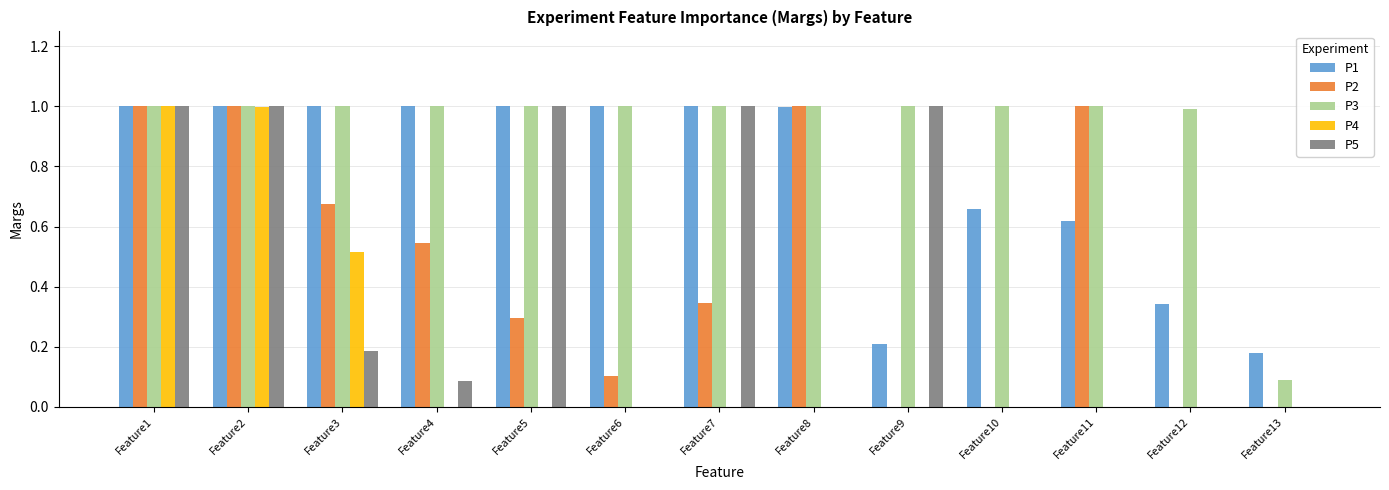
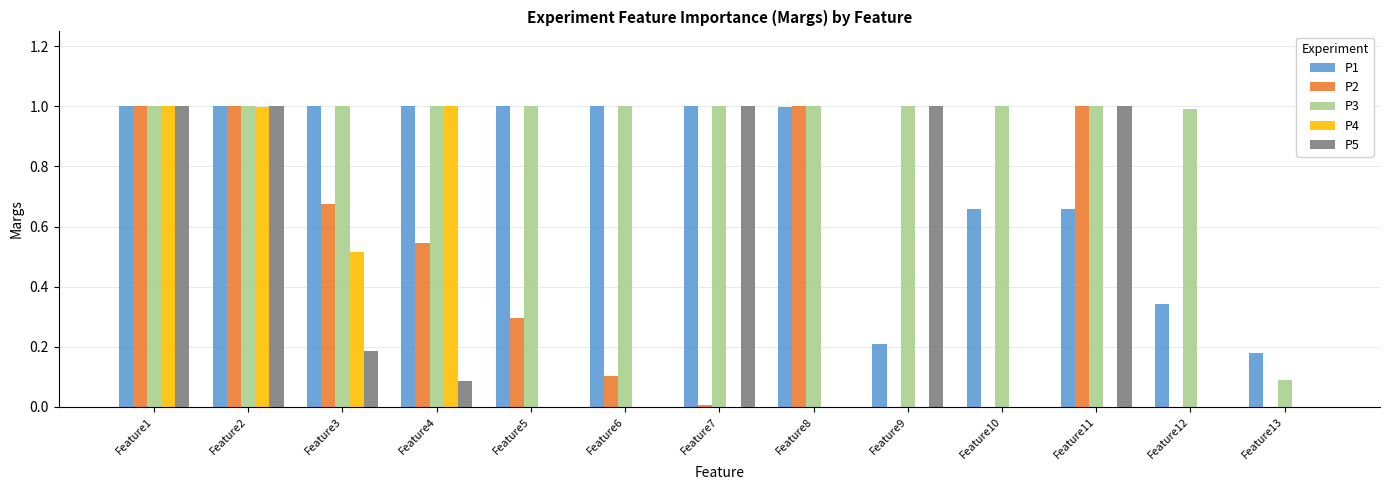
P4, Feature4: 0 -> 1
P5, Feature5: 1 -> 0
P2, Feature7: 0.35 -> 0.00
P1, Feature11: 0.62 -> 0.66
P5, Feature11: 0 -> 1
